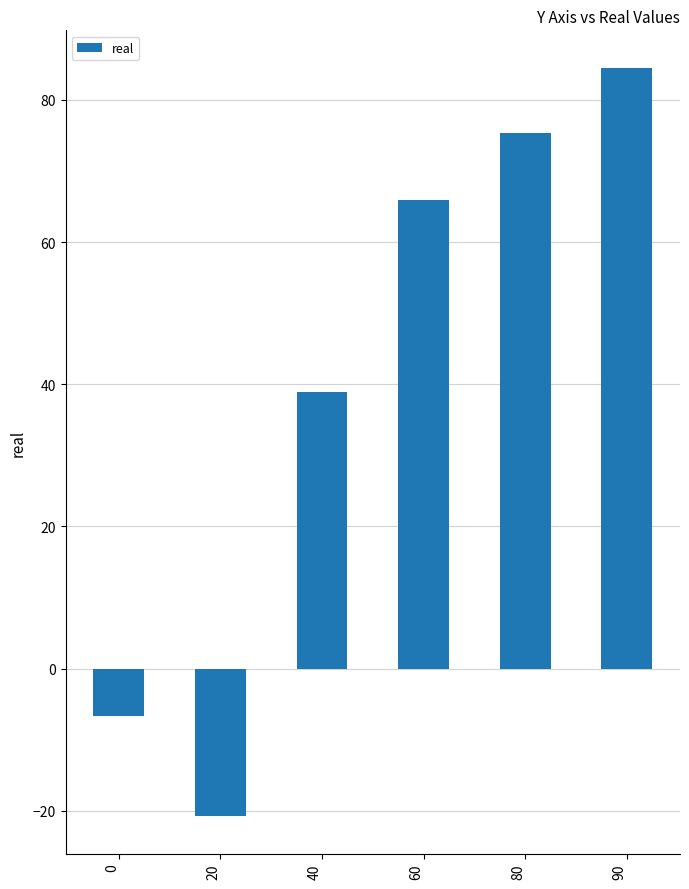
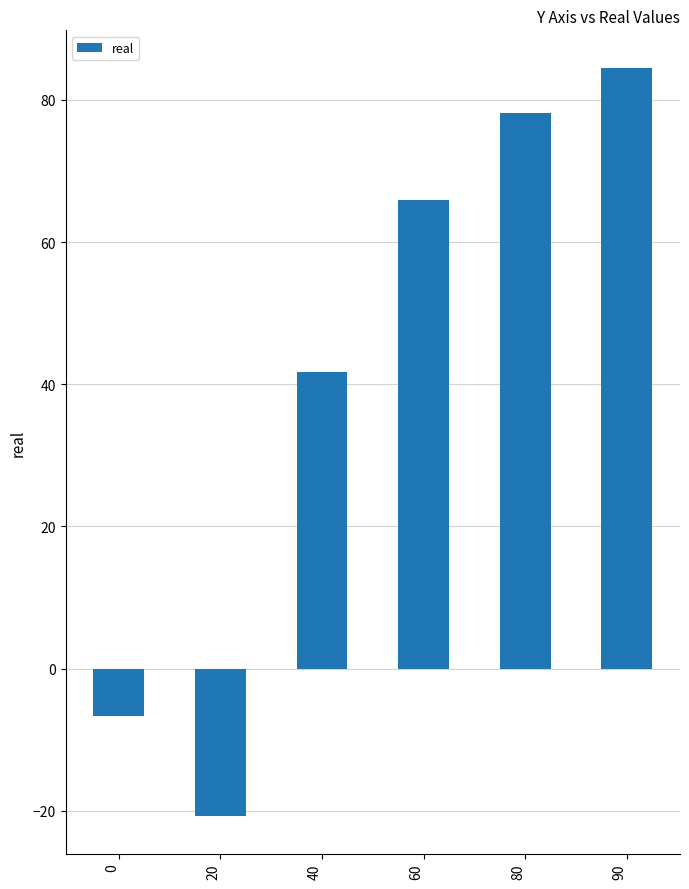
40: 39 -> 42
80: 75 -> 78
